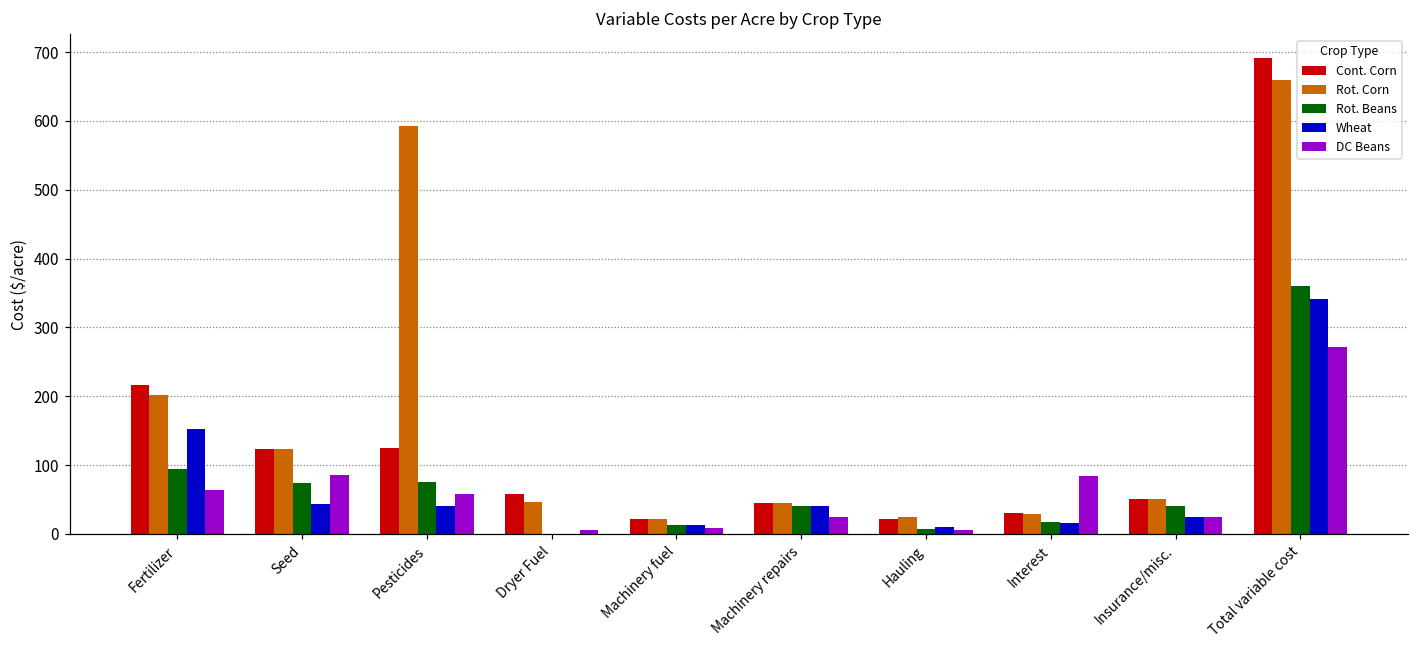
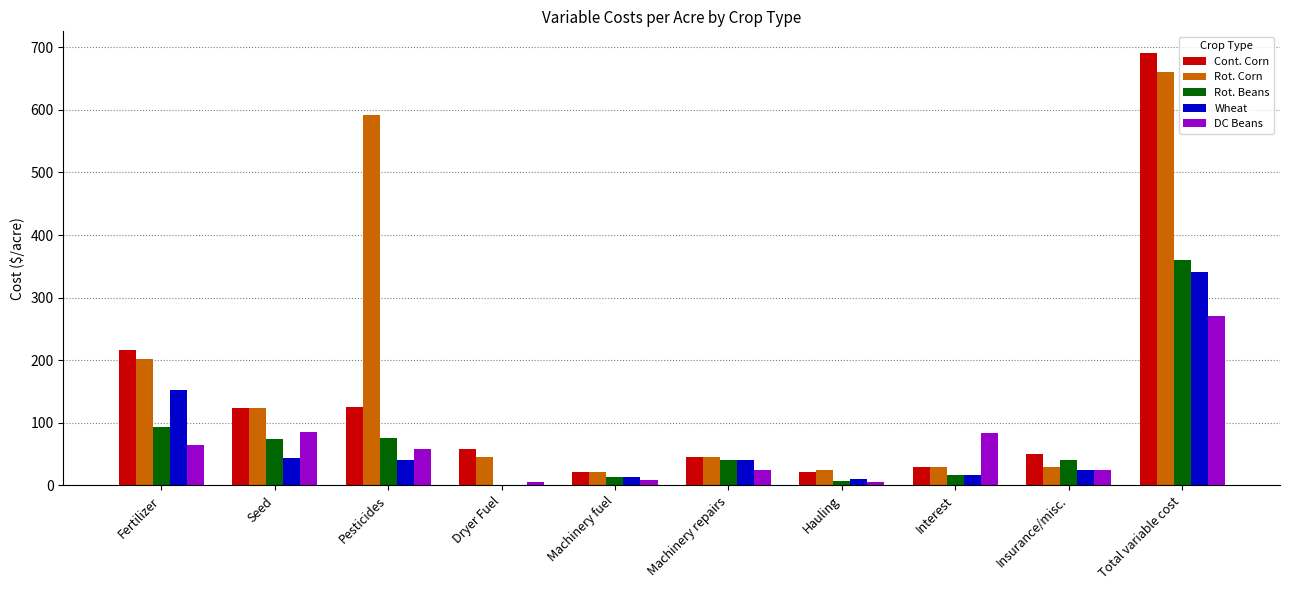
Rot. Corn, Insurance/misc.: 50 -> 30
